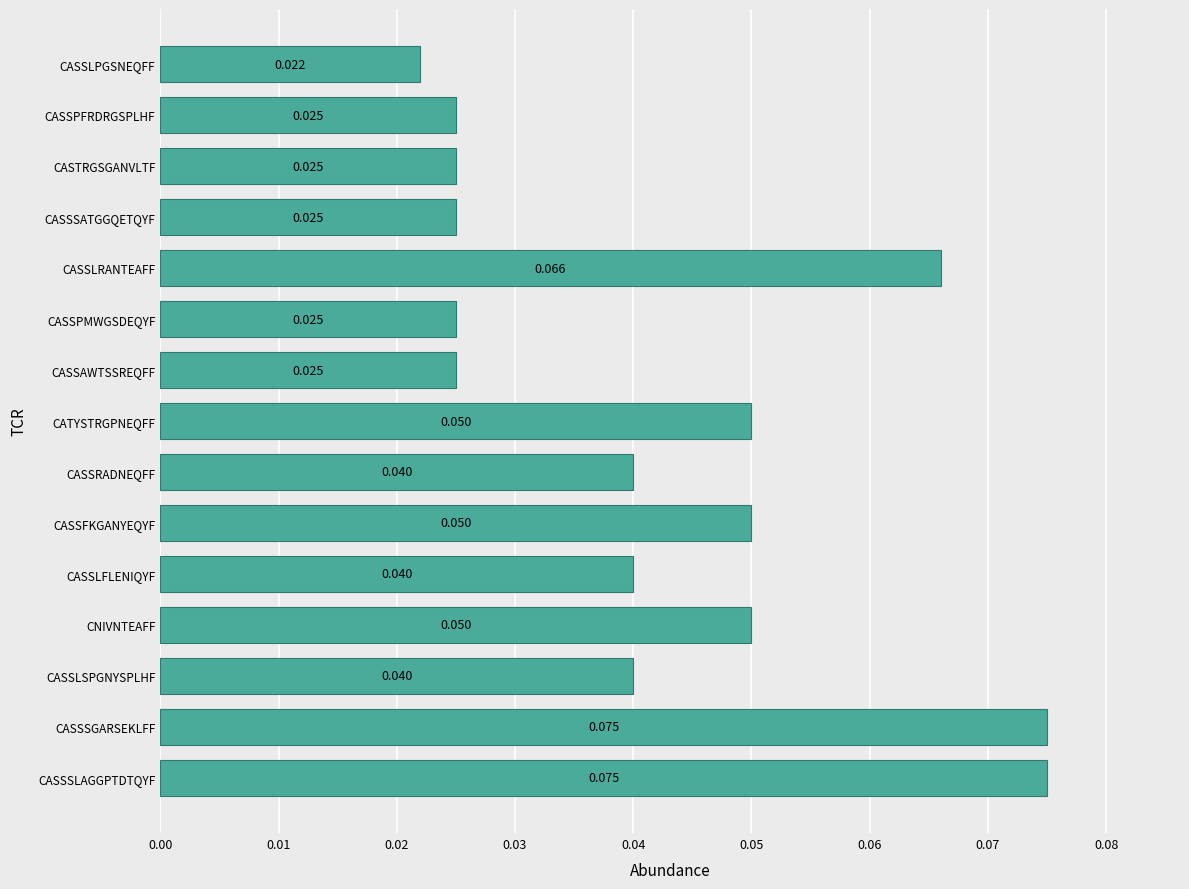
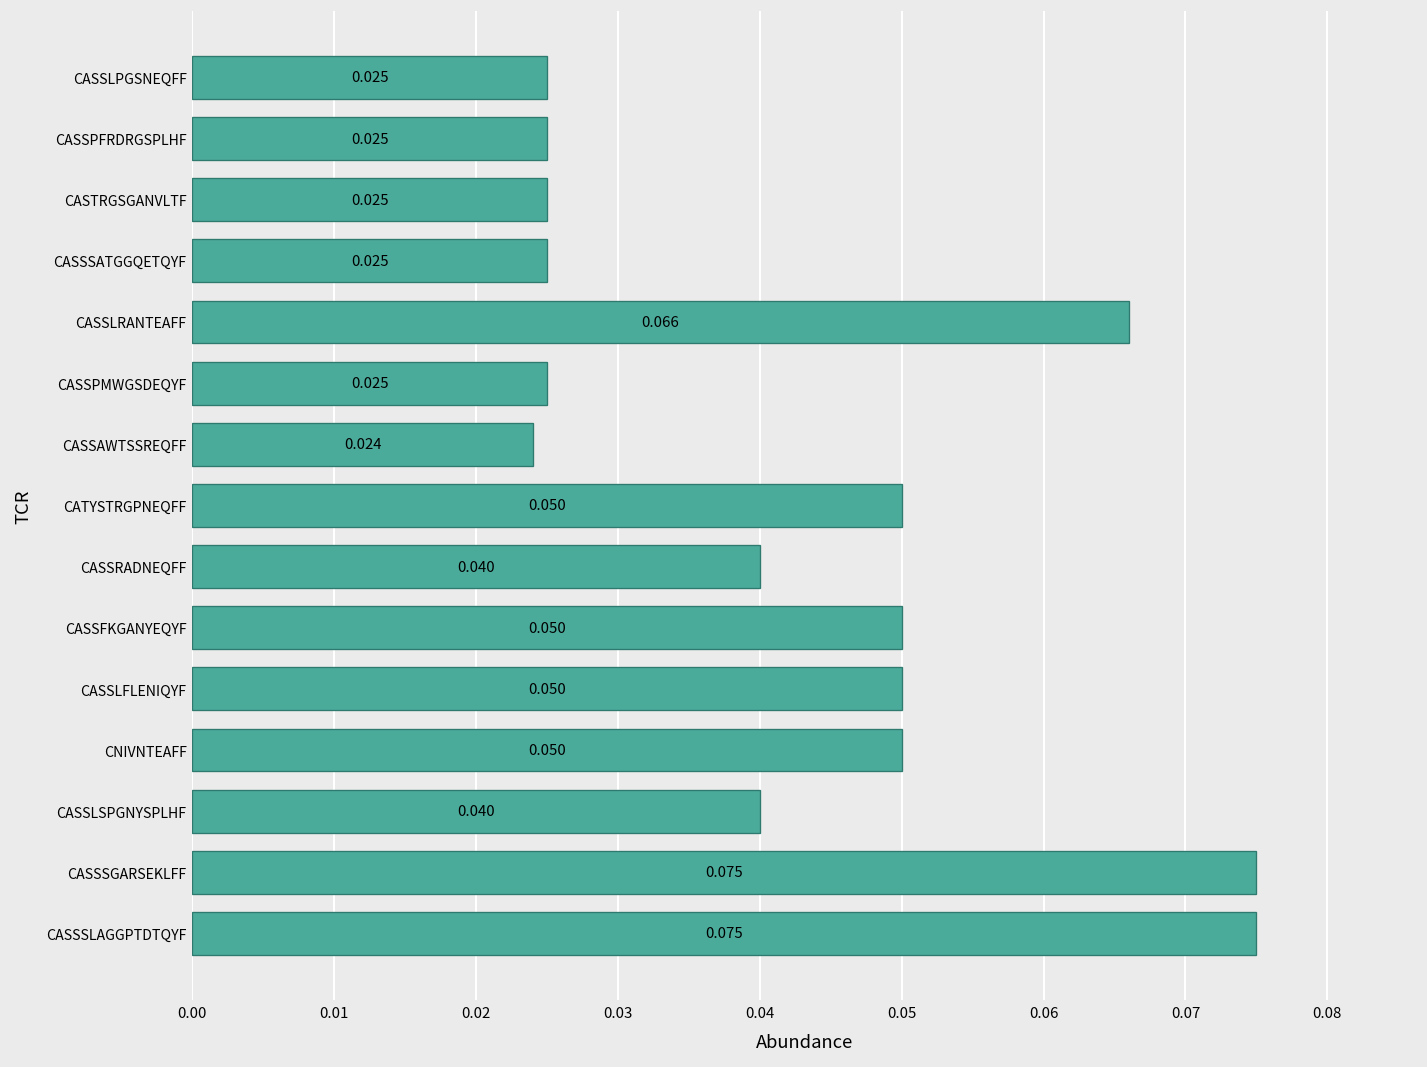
CASSLPGSNEQFF: 0.022 -> 0.025
CASSAWTSSREQFF: 0.025 -> 0.024
CASSLFLENIQYF: 0.040 -> 0.050
